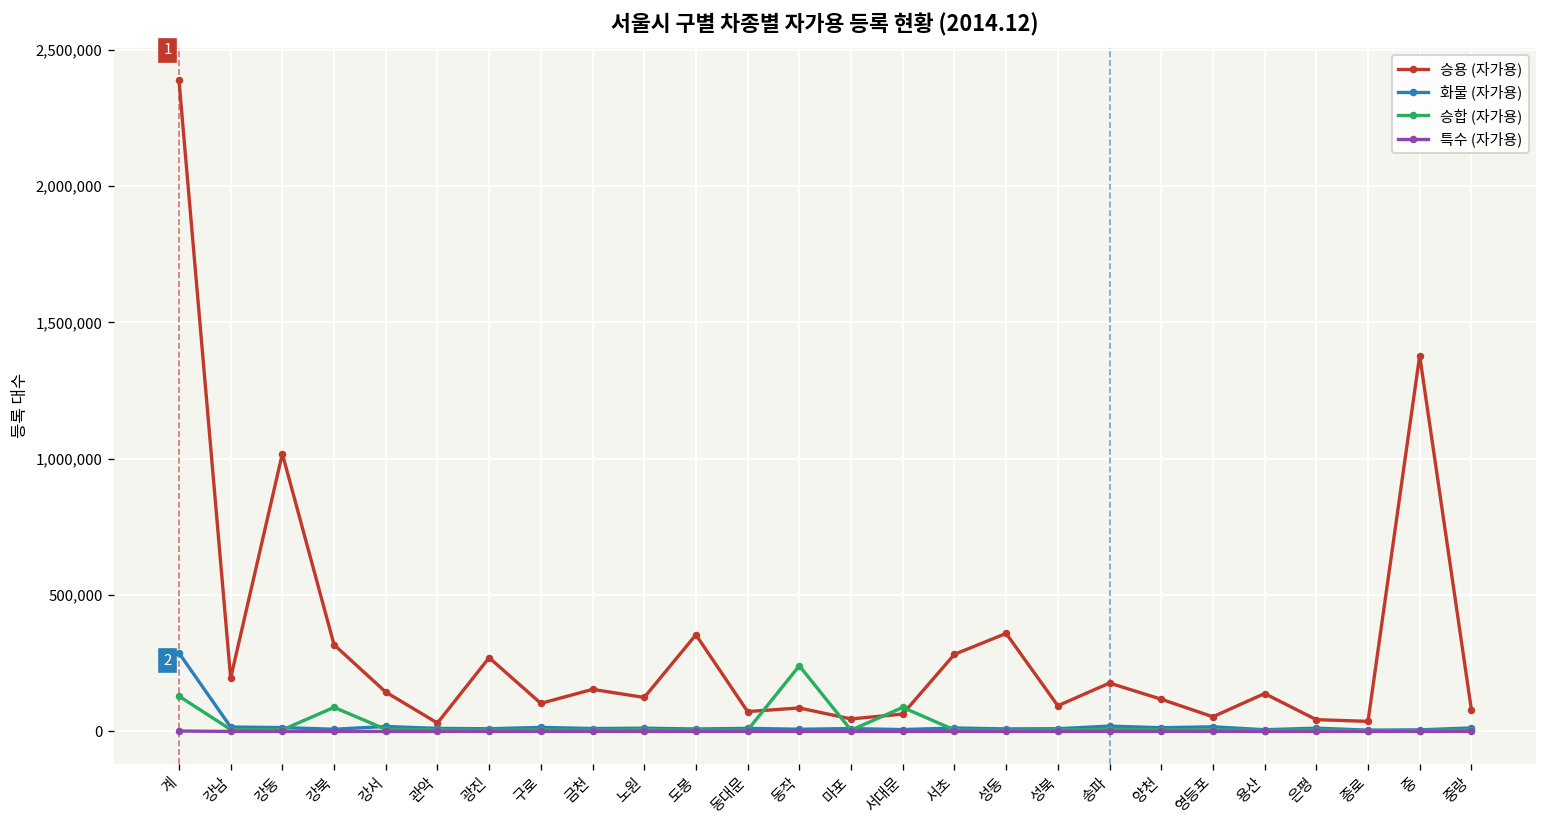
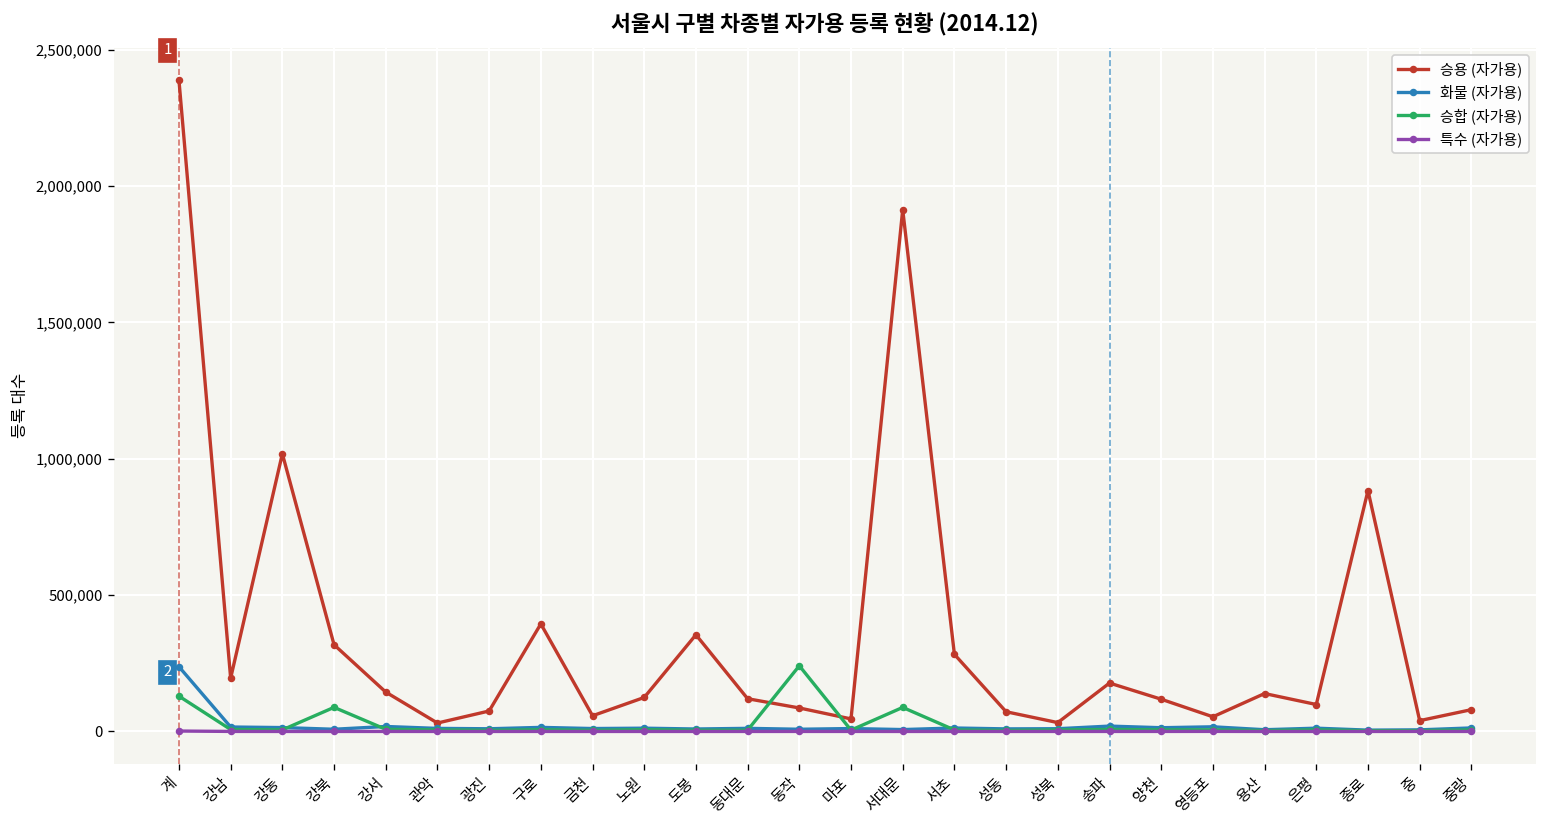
화물 (자가용), 계: 290,000 -> 240,000
승용 (자가용), 광진: 270,000 -> 80,000
승용 (자가용), 구로: 100,000 -> 390,000
승용 (자가용), 금천: 150,000 -> 60,000
승용 (자가용), 동대문: 70,000 -> 120,000
승용 (자가용), 서대문: 60,000 -> 1,910,000
승용 (자가용), 성동: 360,000 -> 70,000
승용 (자가용), 성북: 90,000 -> 30,000
승용 (자가용), 은평: 40,000 -> 100,000
승용 (자가용), 종로: 40,000 -> 880,000
승용 (자가용), 중: 1,380,000 -> 40,000
